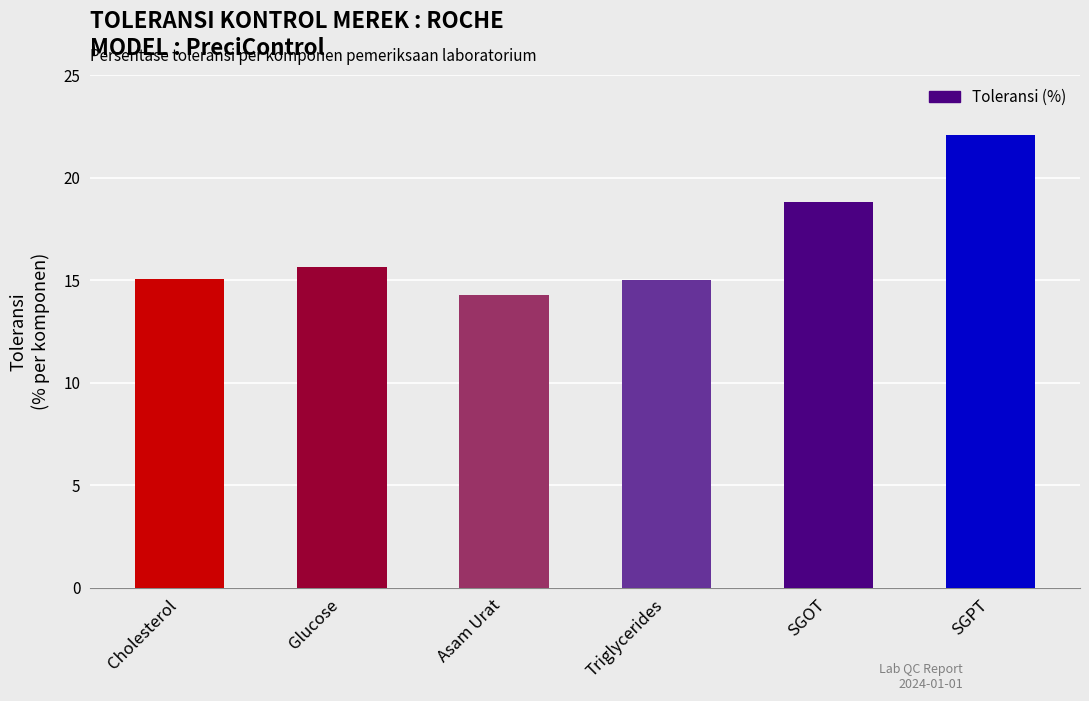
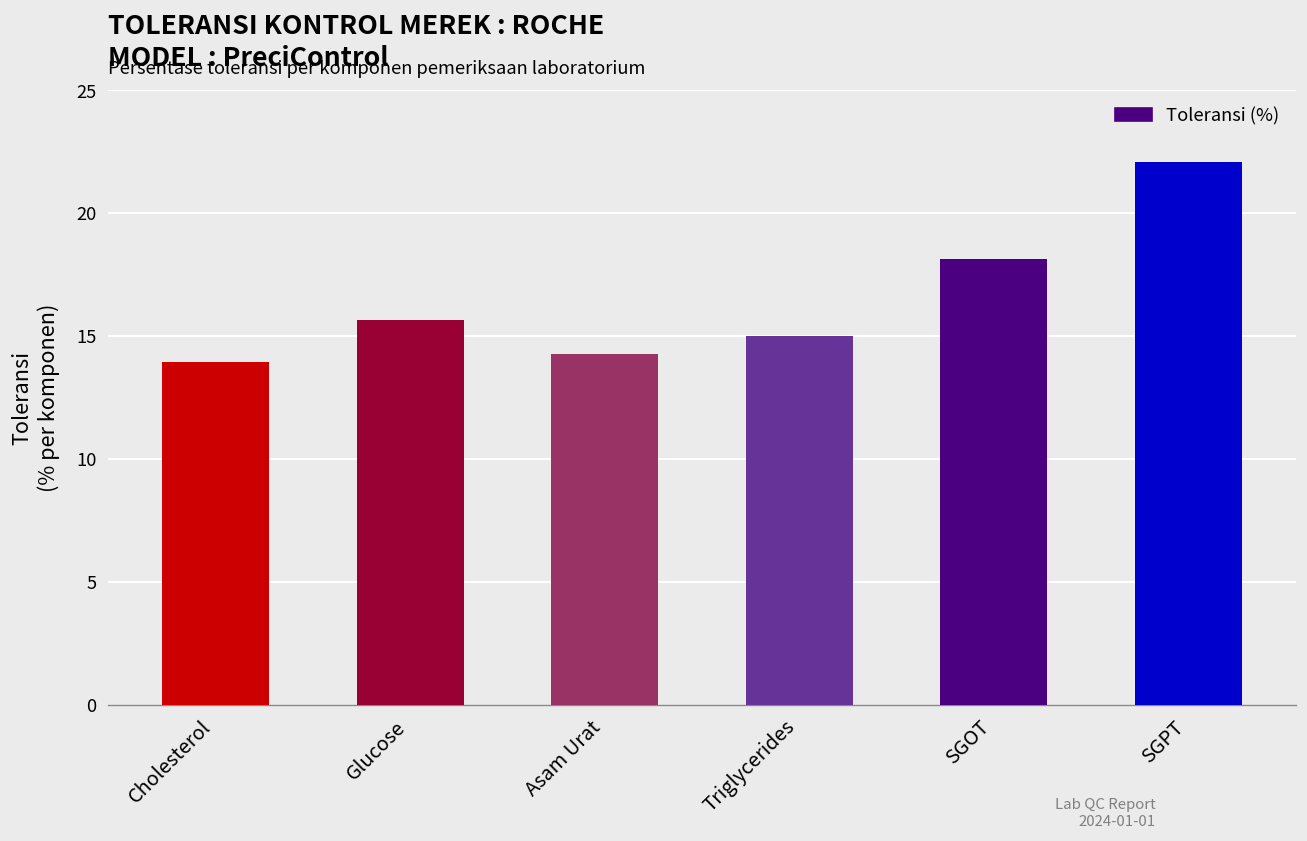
Cholesterol: 15.1 -> 13.9
SGOT: 18.8 -> 18.1
